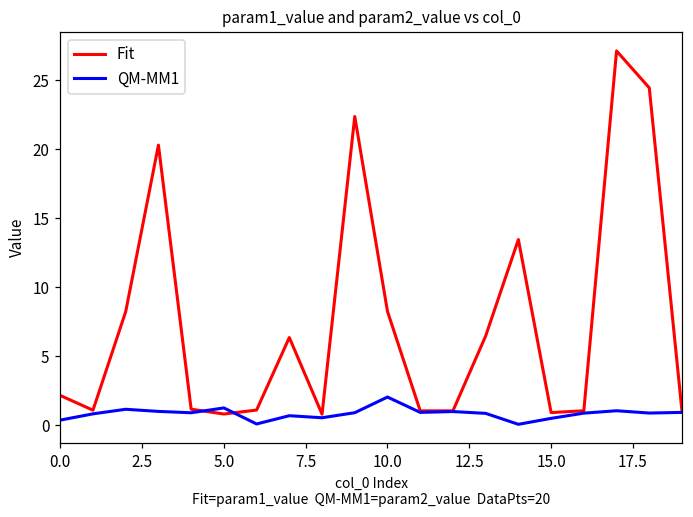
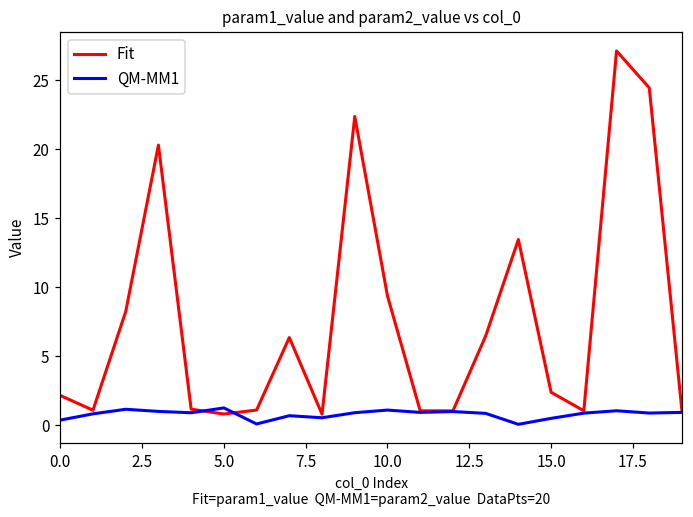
Fit, 10.0: 8.2 -> 9.4
QM-MM1, 10.0: 2.0 -> 1.1
Fit, 15.0: 0.9 -> 2.4
